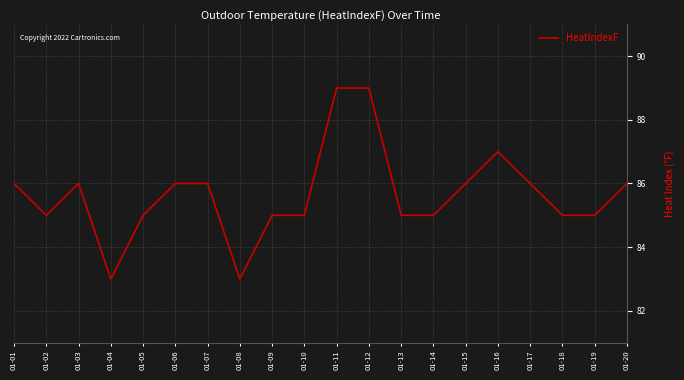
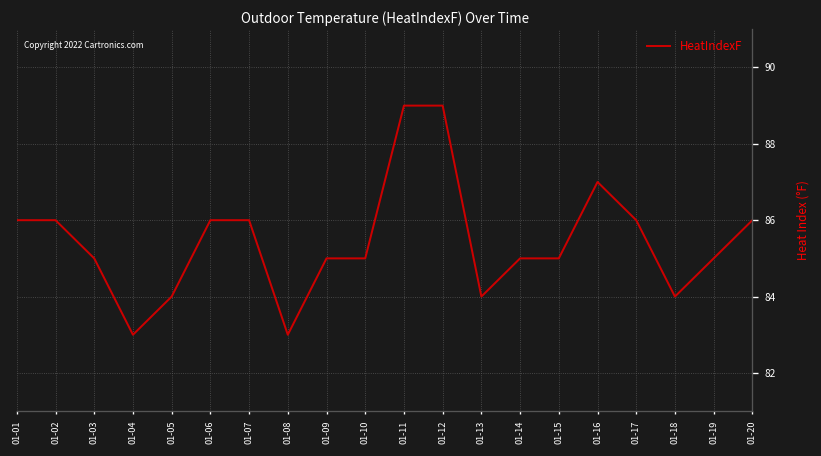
01-02: 85 -> 86
01-03: 86 -> 85
01-05: 85 -> 84
01-13: 85 -> 84
01-15: 86 -> 85
01-18: 85 -> 84
